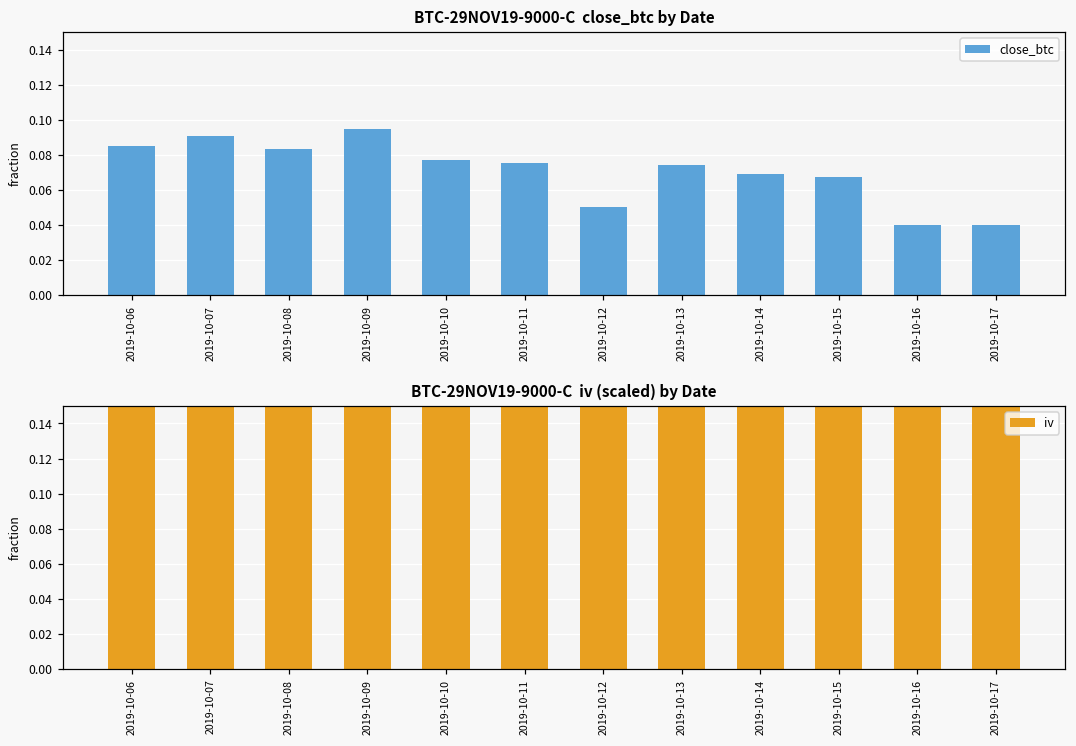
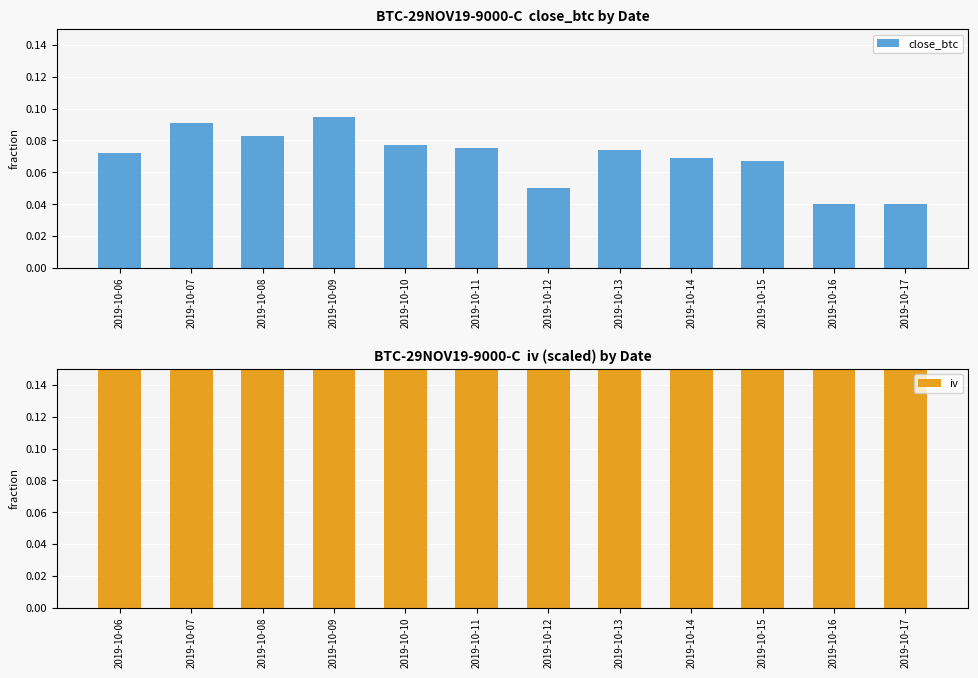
BTC-29NOV19-9000-C close_btc by Date, 2019-10-06: 0.085 -> 0.072
